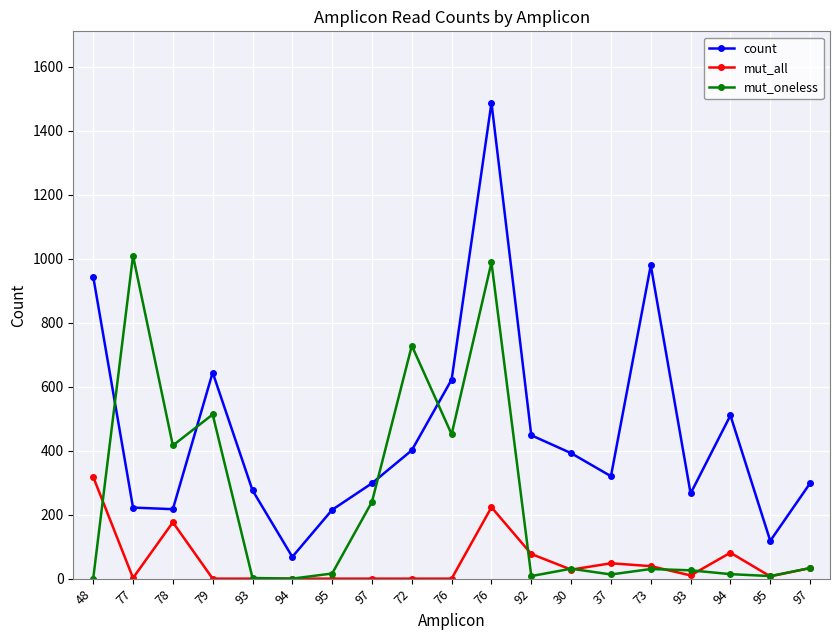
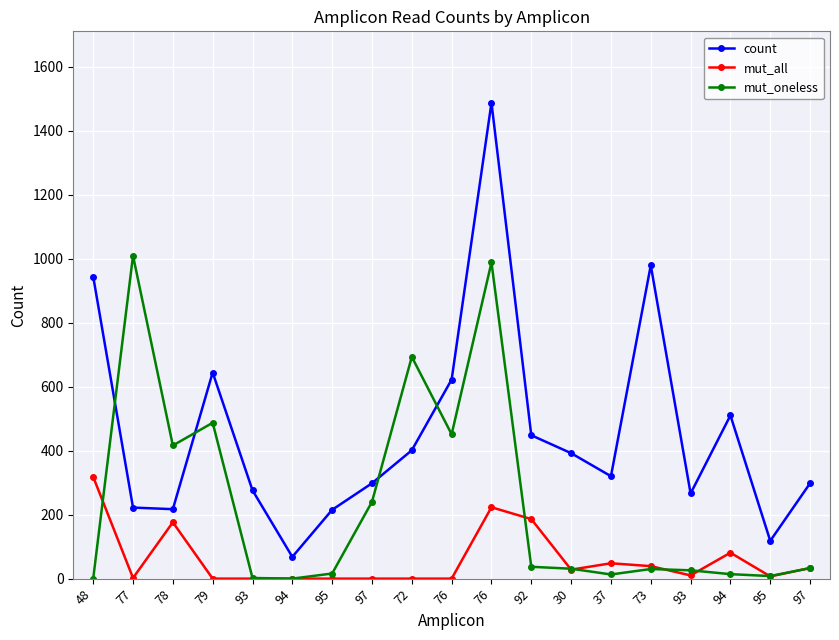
mut_oneless, 79: 510 -> 490
mut_oneless, 72: 730 -> 690
mut_all, 92: 80 -> 190
mut_oneless, 92: 10 -> 40
